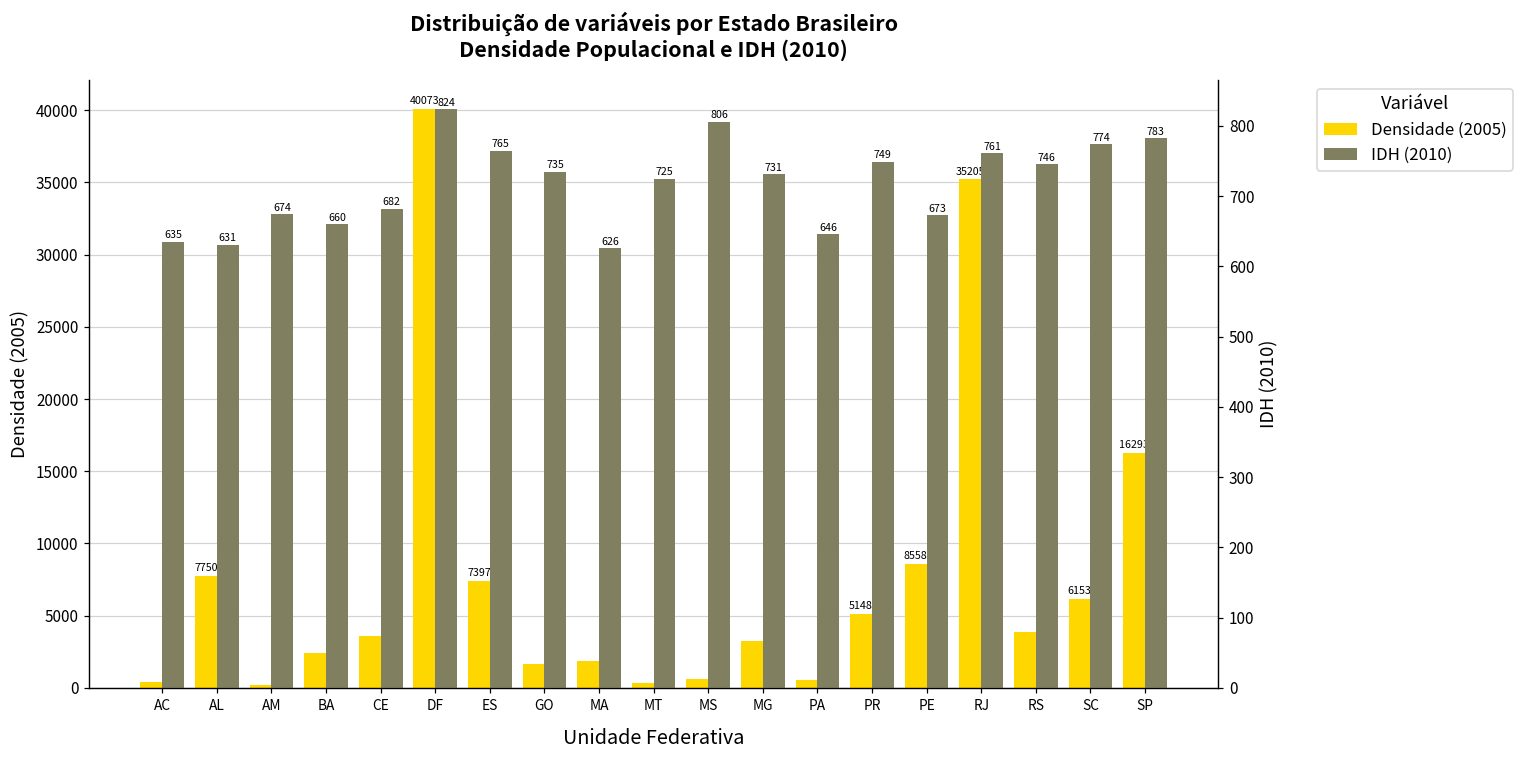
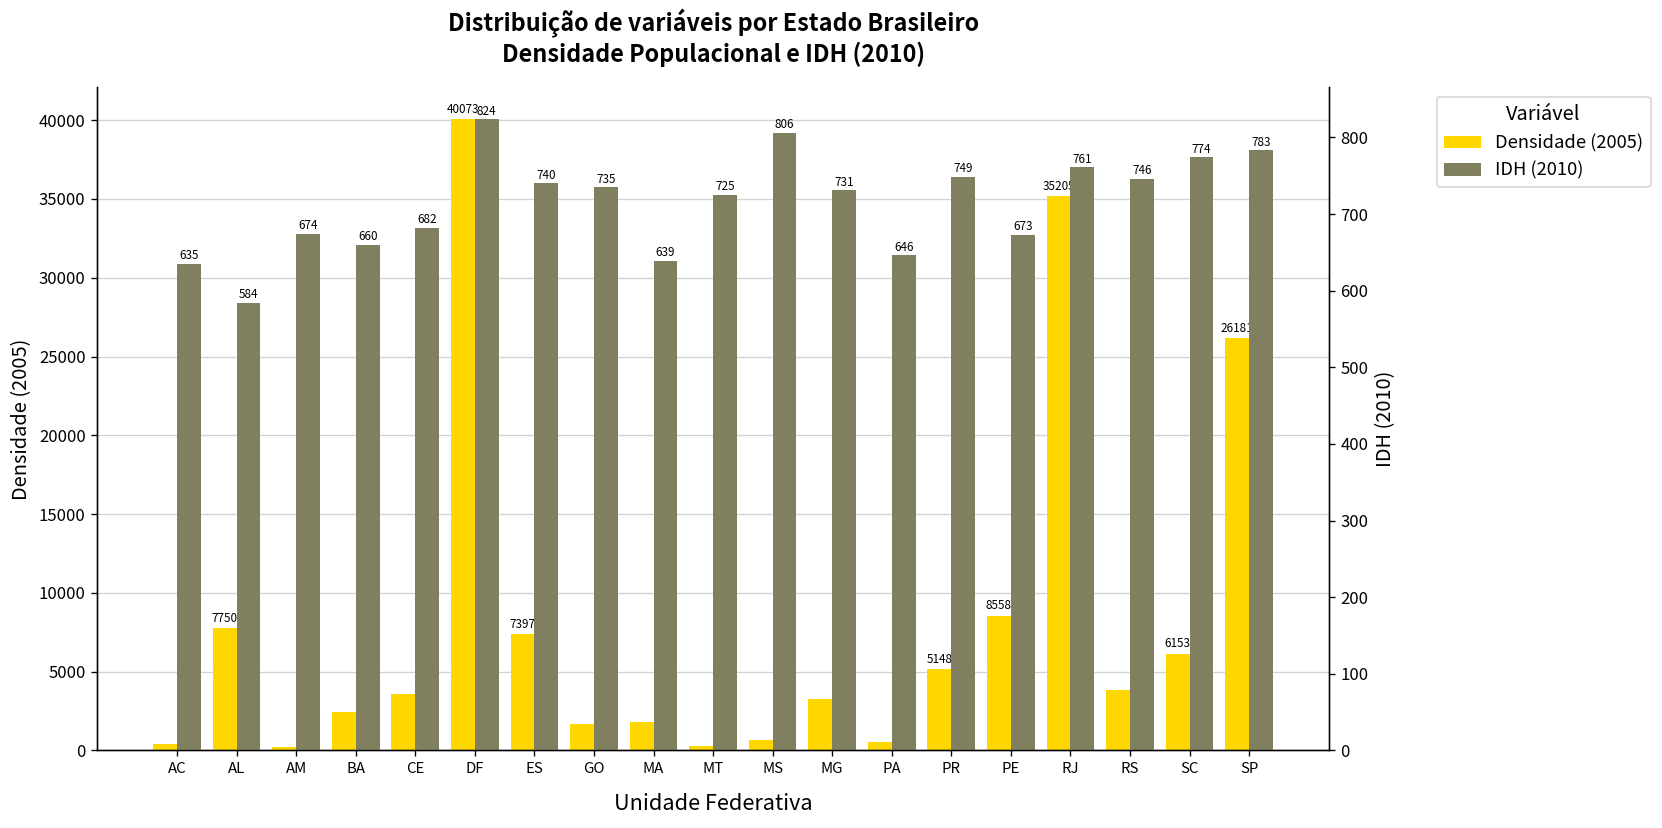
Densidade (2005), SP: 16293 -> 26181
IDH (2010), AL: 631 -> 584
IDH (2010), ES: 765 -> 740
IDH (2010), MA: 626 -> 639
